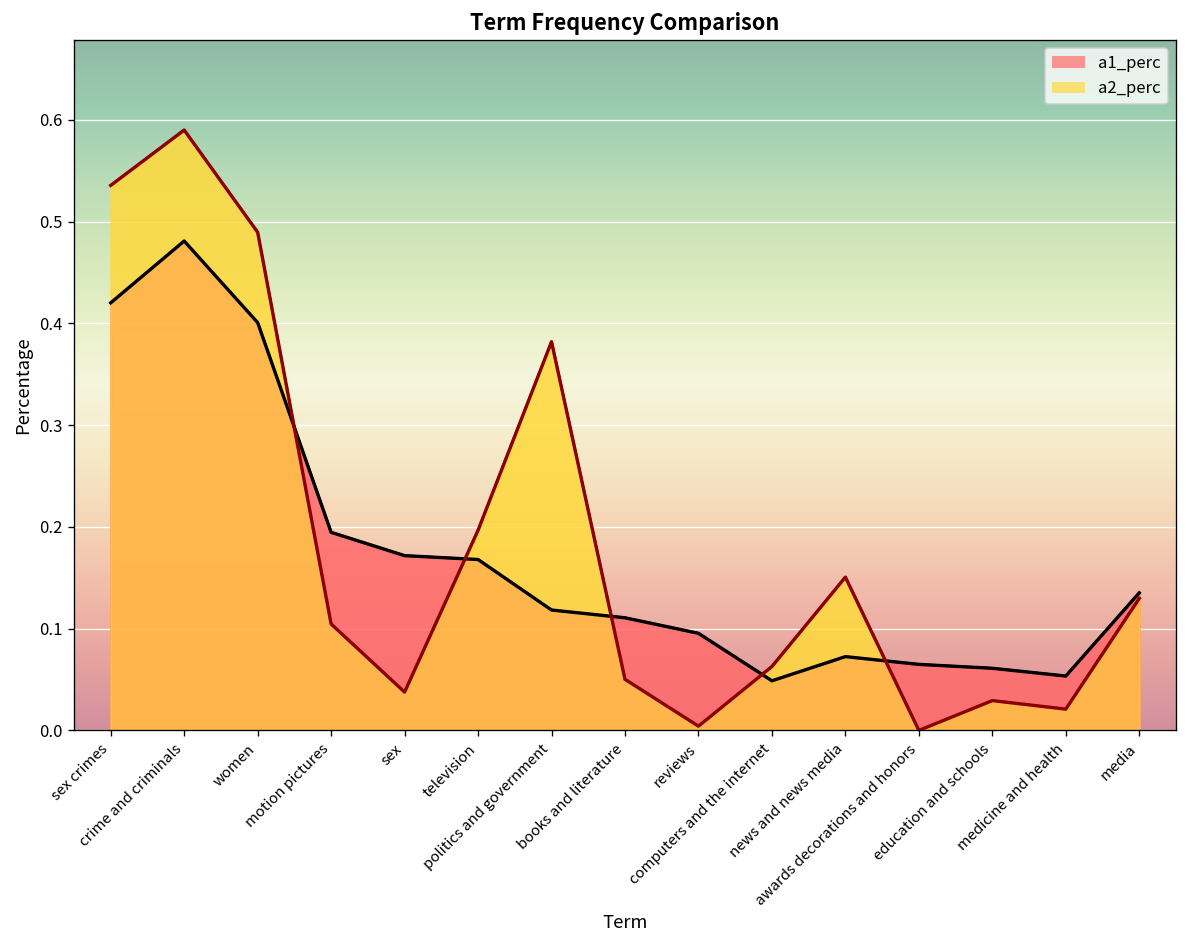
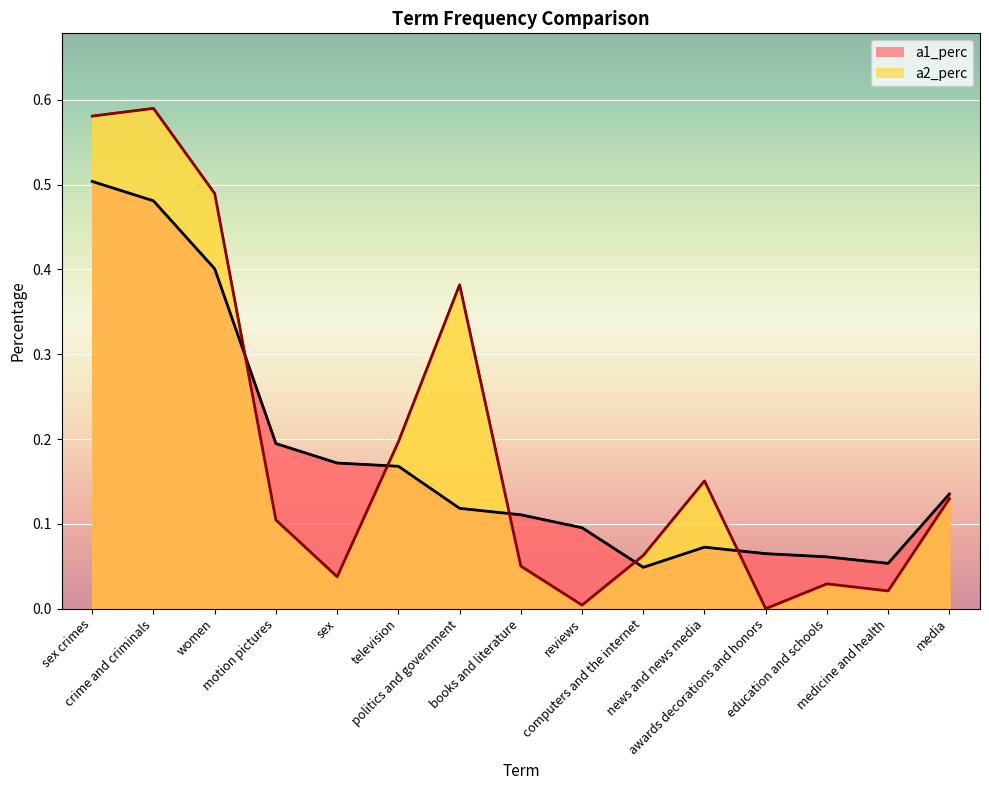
a1_perc, sex crimes: 0.42 -> 0.50
a2_perc, sex crimes: 0.54 -> 0.58
